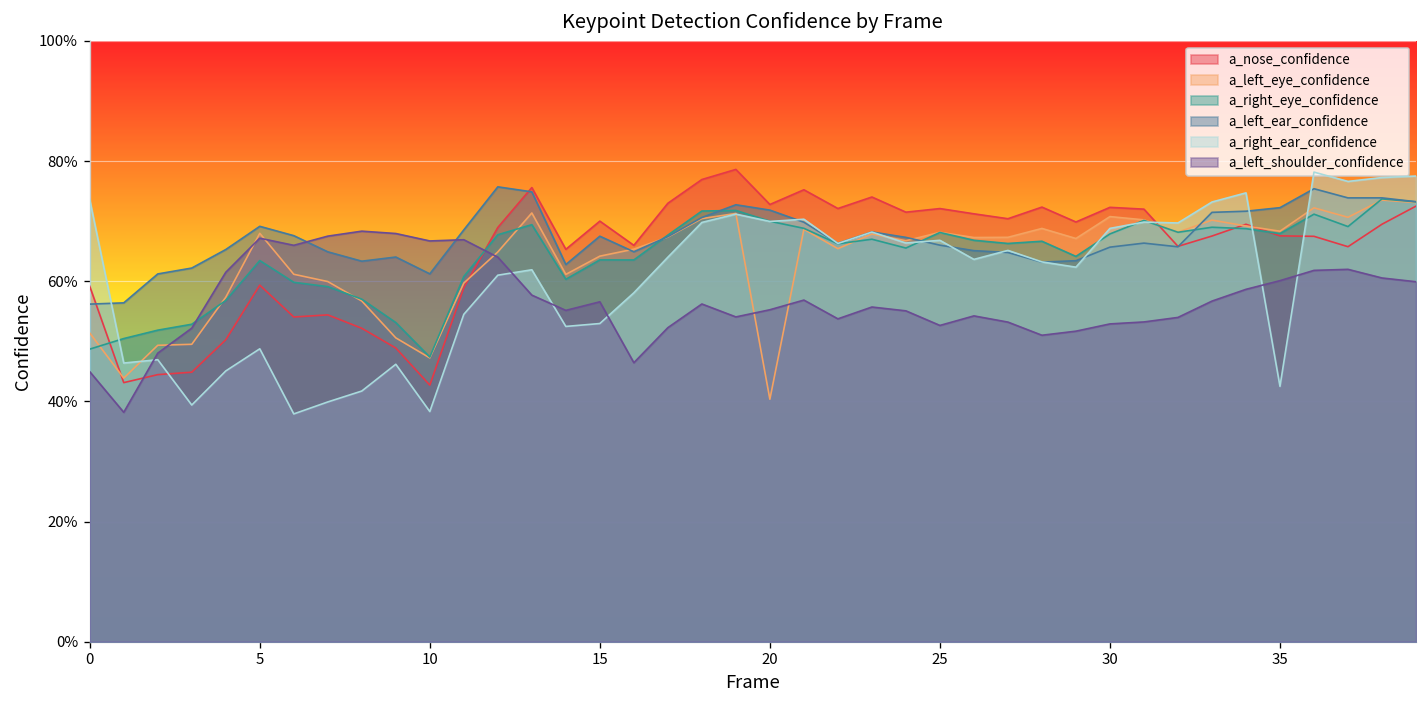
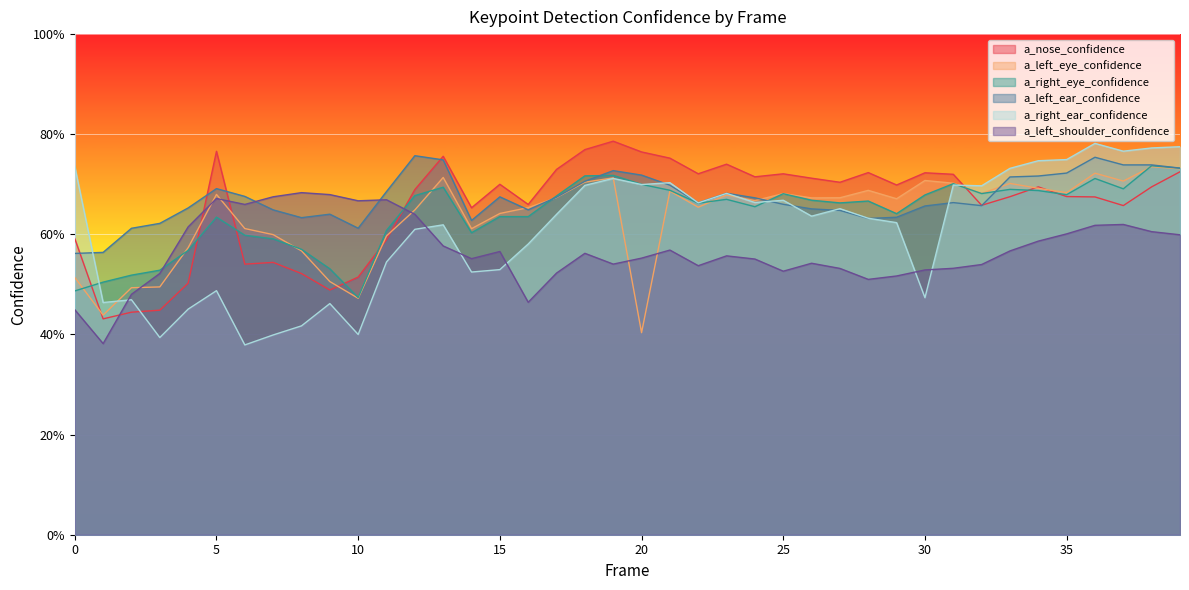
a_nose_confidence, 5: 59% -> 77%
a_nose_confidence, 10: 43% -> 51%
a_right_ear_confidence, 10: 38% -> 40%
a_nose_confidence, 20: 73% -> 76%
a_right_ear_confidence, 30: 69% -> 47%
a_right_ear_confidence, 35: 42% -> 75%
